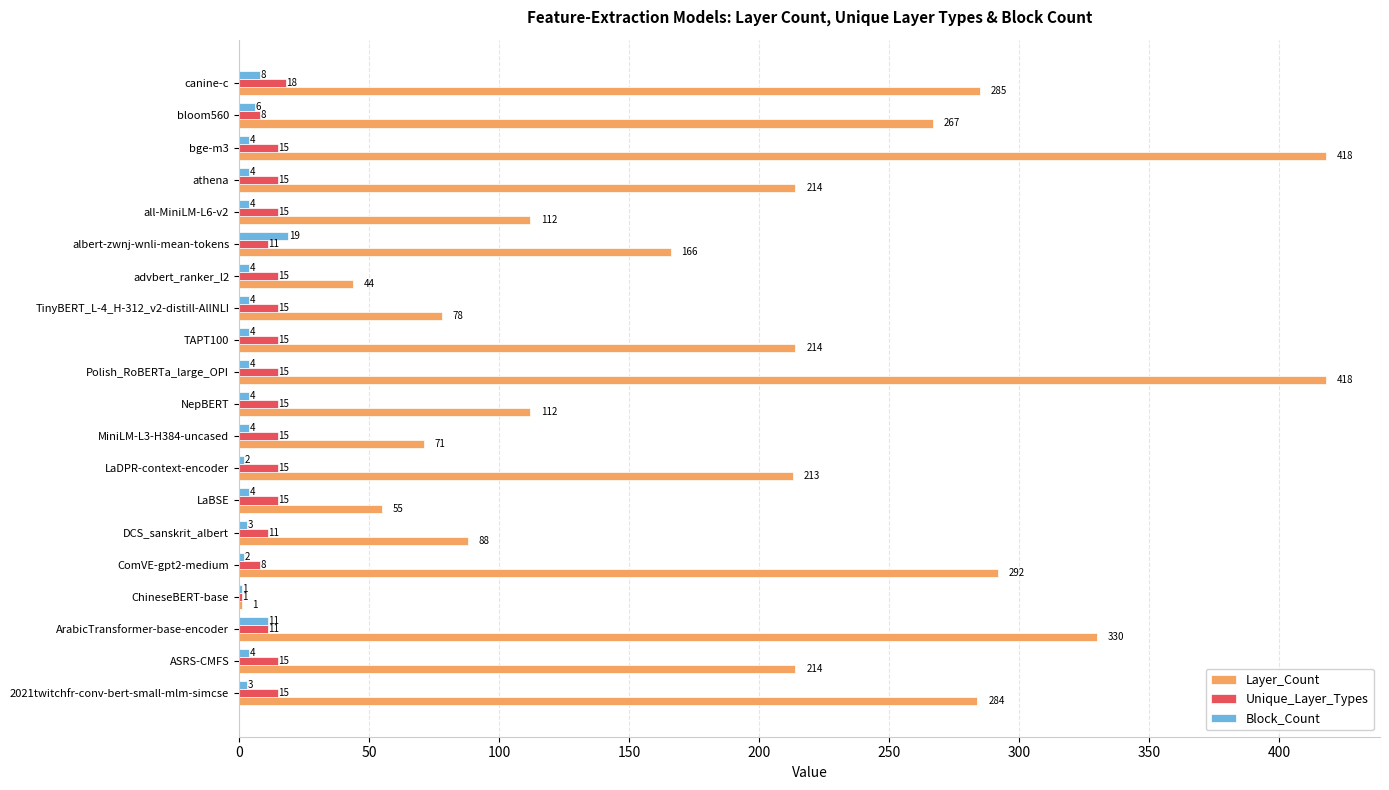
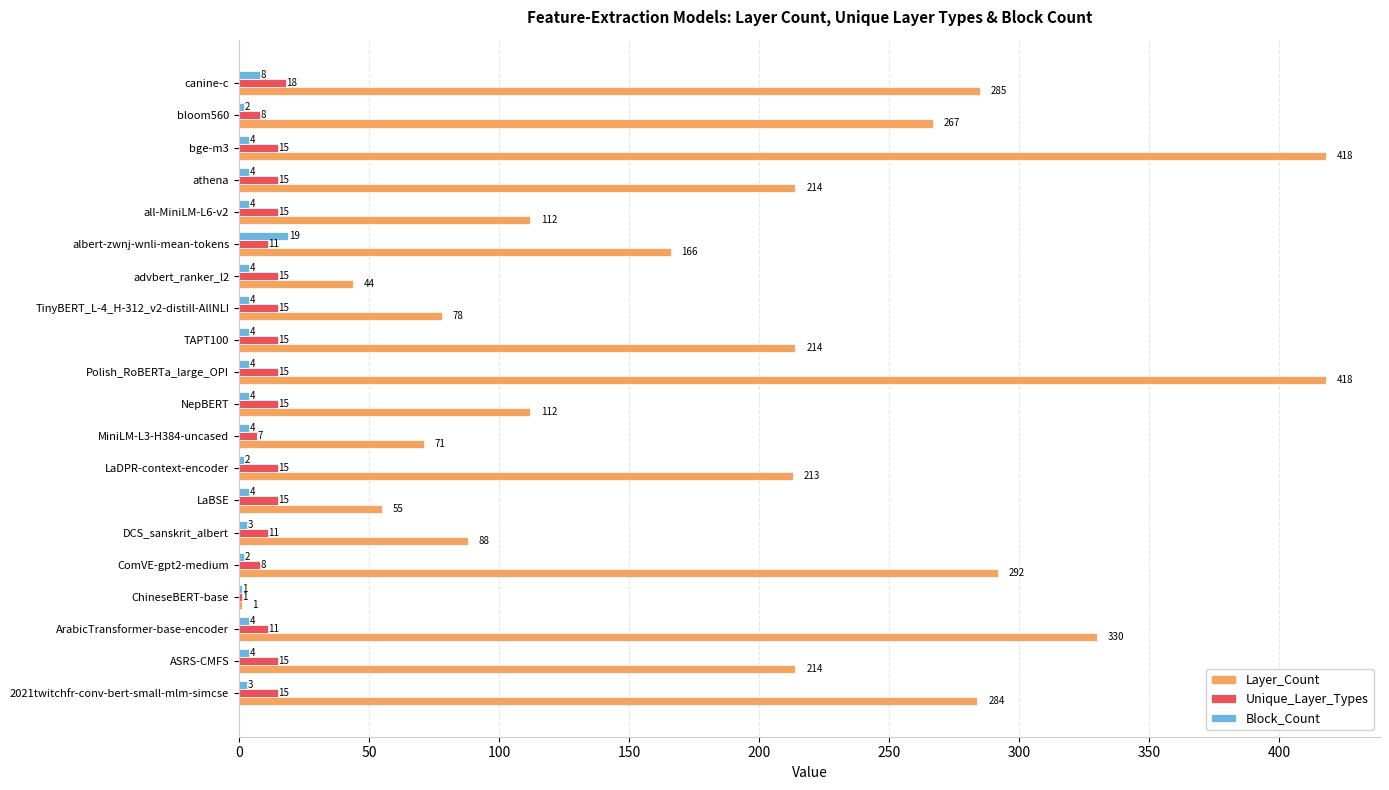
Block_Count, bloom560: 6 -> 2
Unique_Layer_Types, MiniLM-L3-H384-uncased: 15 -> 7
Block_Count, ArabicTransformer-base-encoder: 11 -> 4
